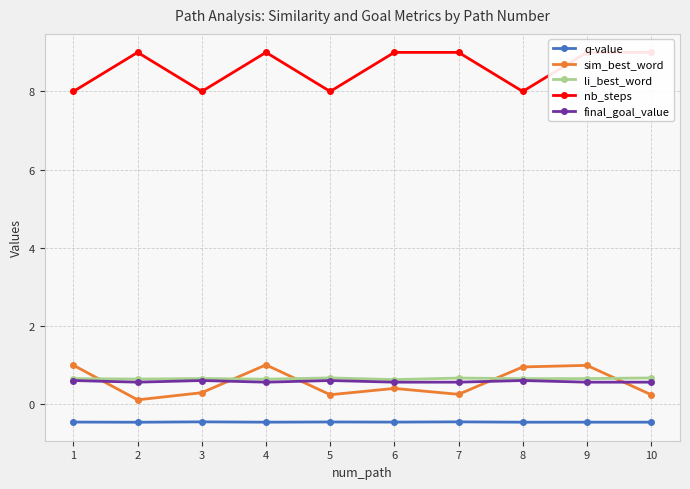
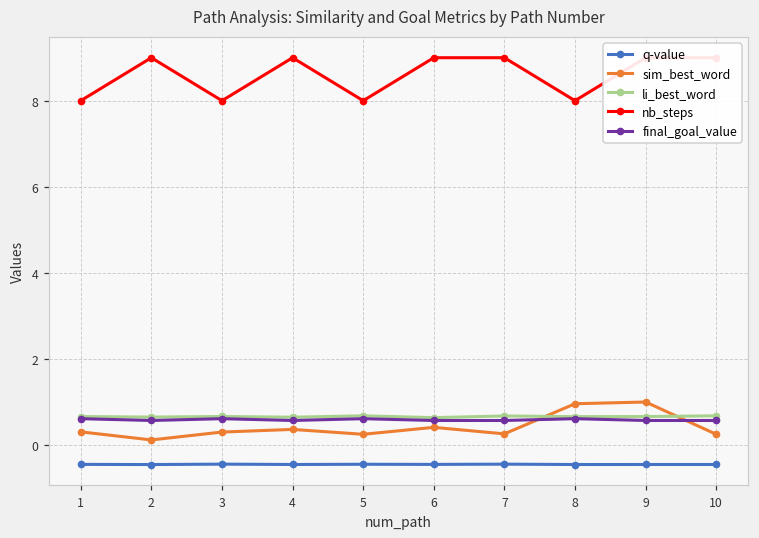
sim_best_word, 1: 1.0 -> 0.3
sim_best_word, 4: 1.0 -> 0.4
